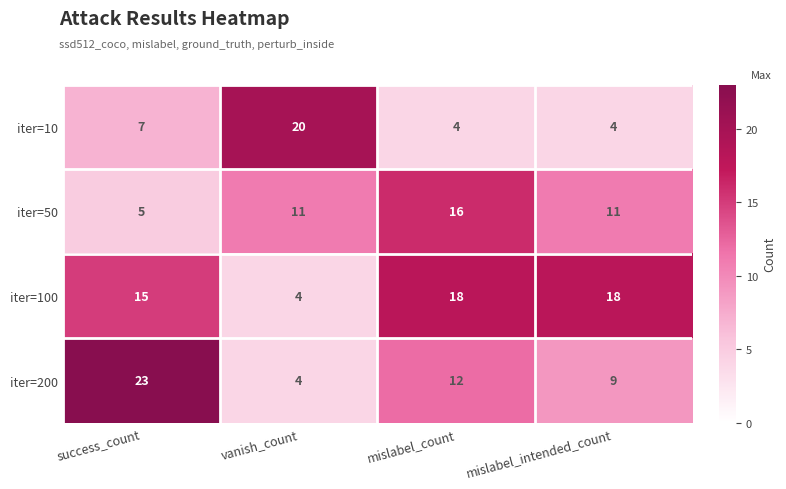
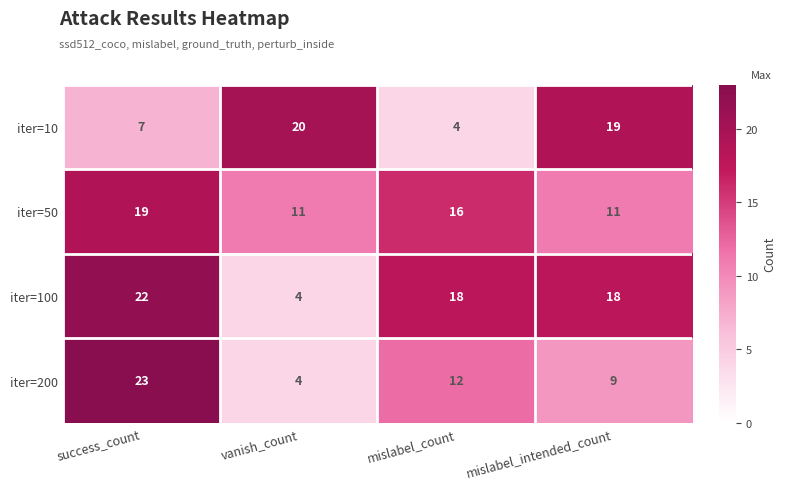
iter=10, mislabel_intended_count: 4 -> 19
iter=50, success_count: 5 -> 19
iter=100, success_count: 15 -> 22
